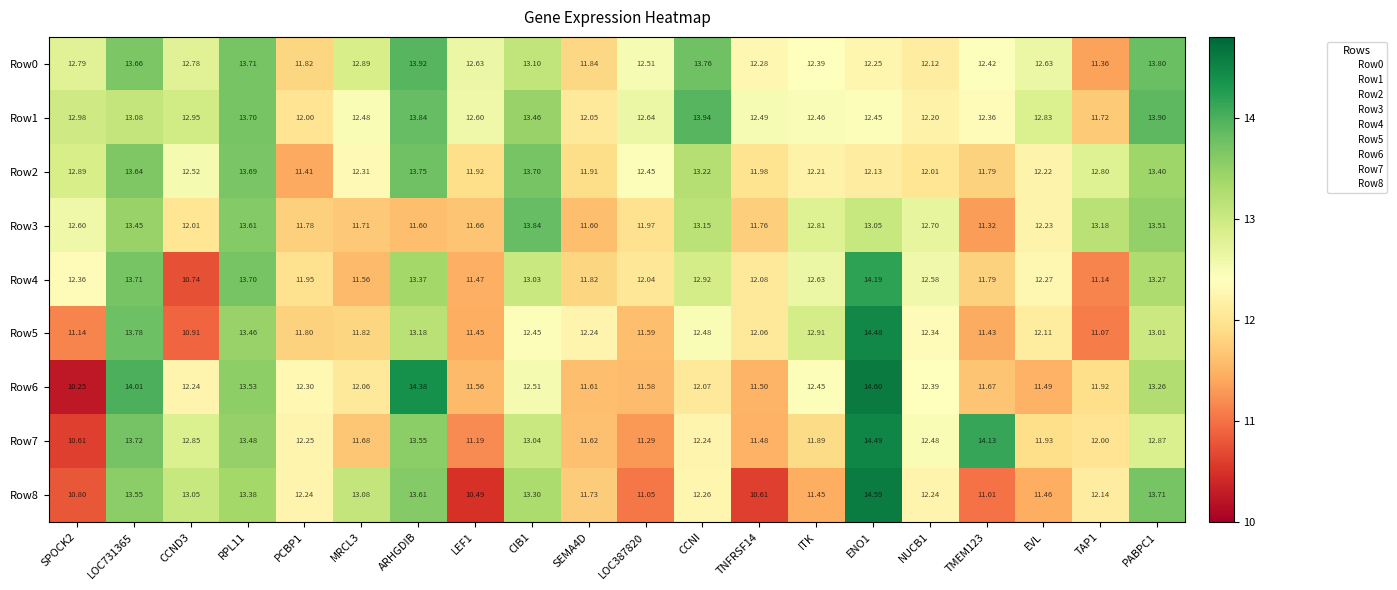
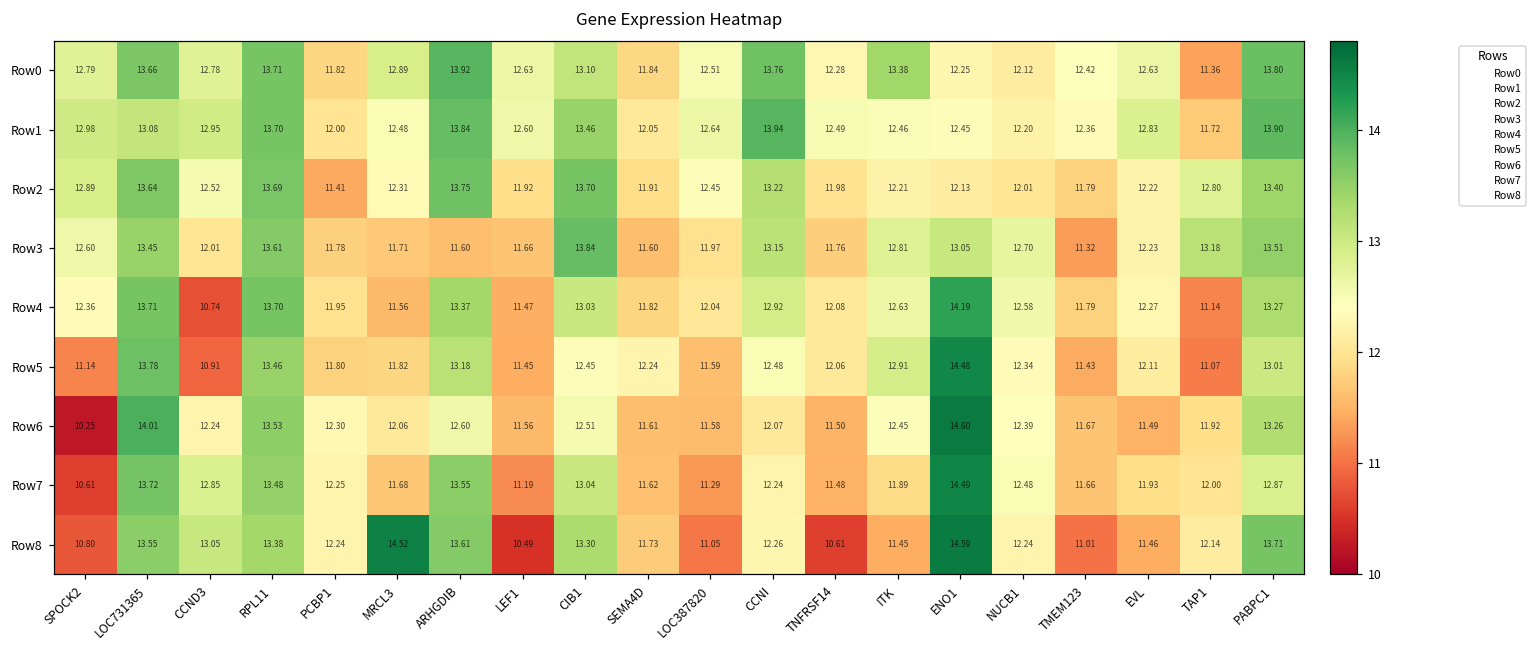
Row0, ITK: 12.39 -> 13.38
Row6, ARHGDIB: 14.38 -> 12.60
Row7, TMEM123: 14.13 -> 11.66
Row8, MRCL3: 13.08 -> 14.52
